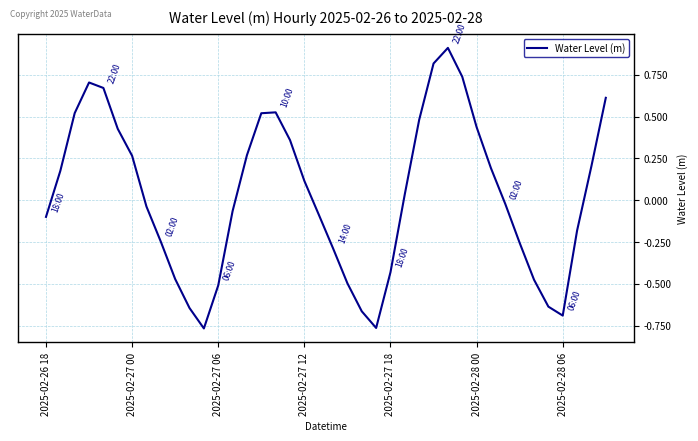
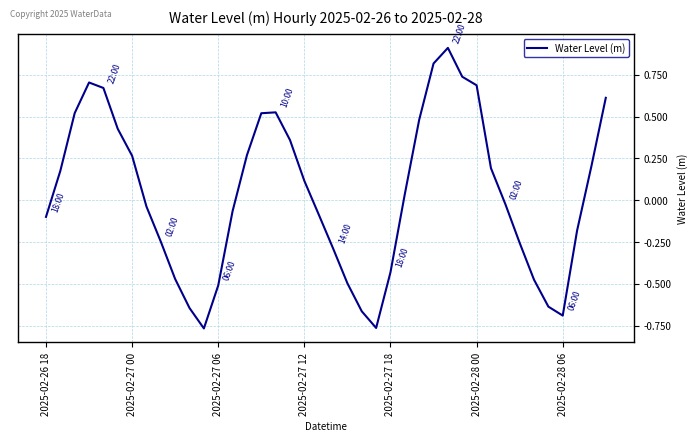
2025-02-28 00: 0.44 -> 0.69
